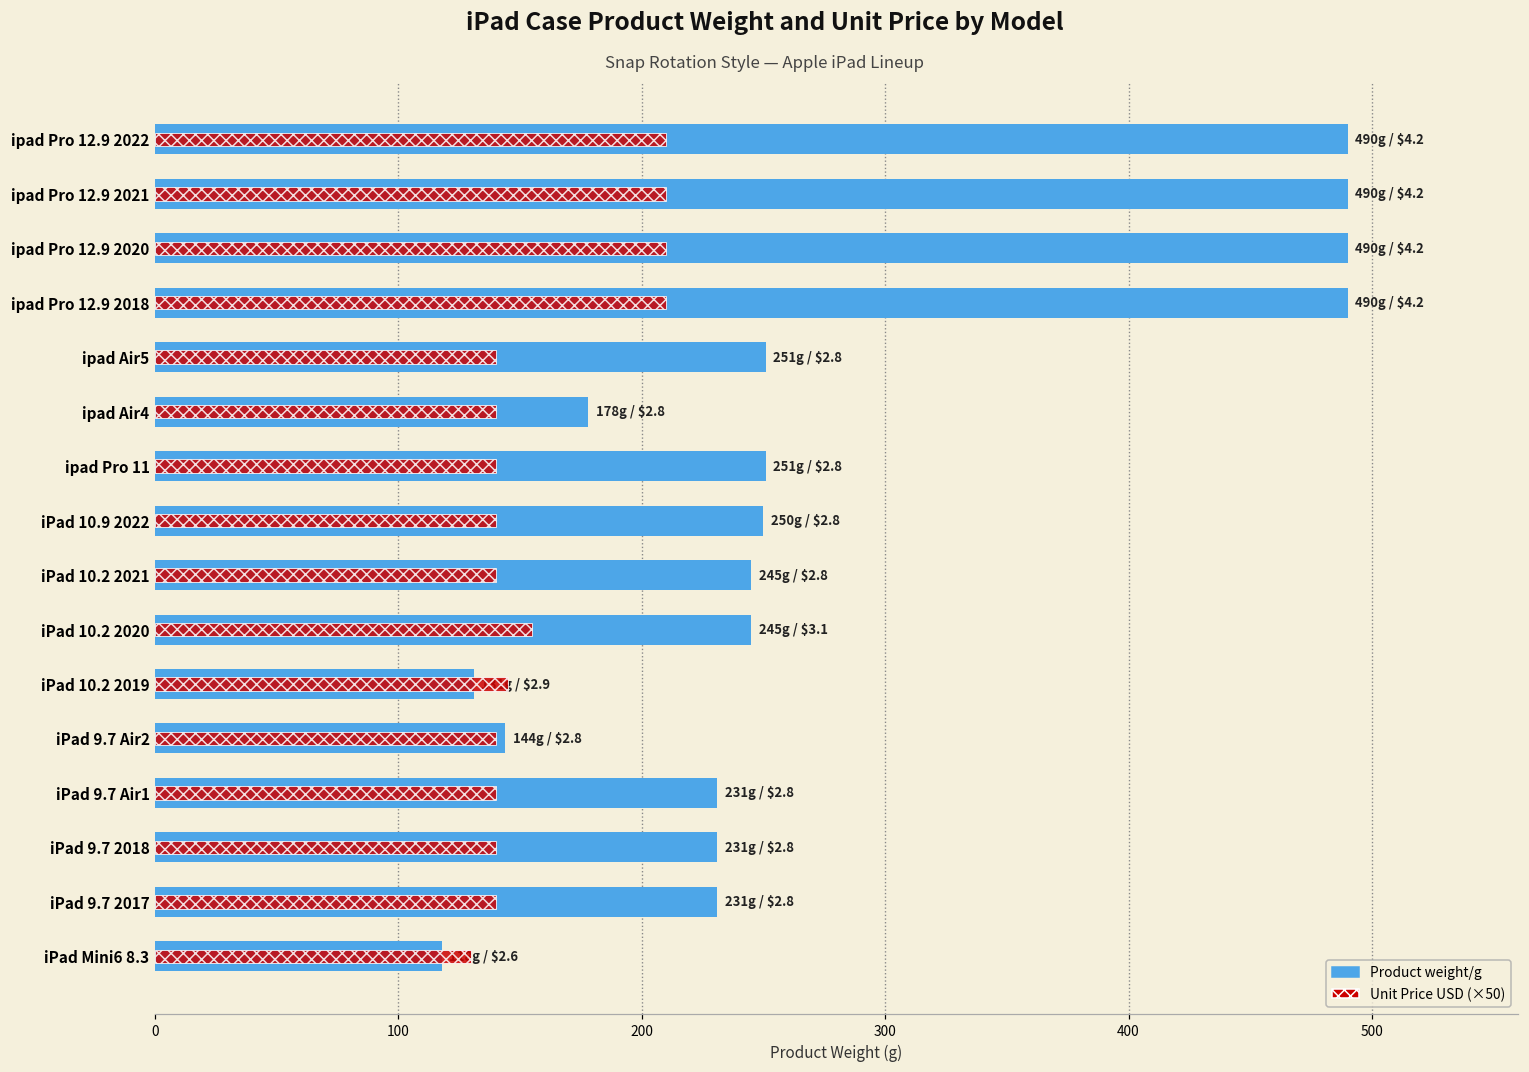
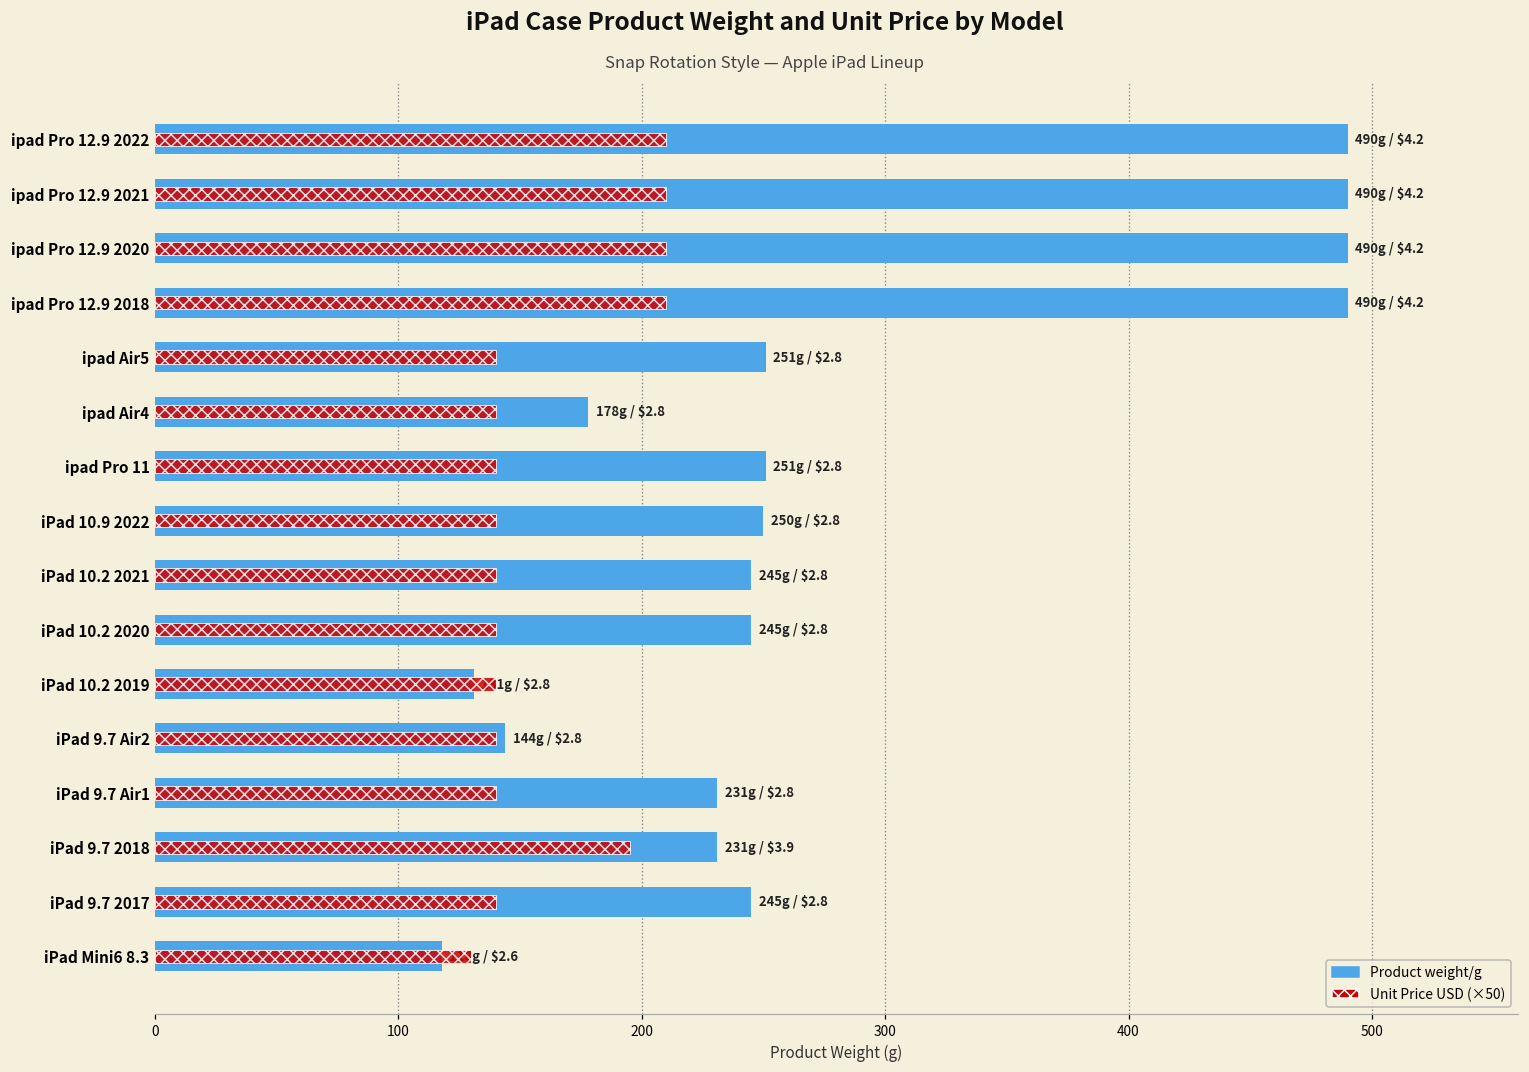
Unit Price USD (×50), iPad 10.2 2020: $3.1 -> $2.8
Unit Price USD (×50), iPad 10.2 2019: $2.9 -> $2.8
Unit Price USD (×50), iPad 9.7 2018: $2.8 -> $3.9
Product weight/g, iPad 9.7 2017: 231g -> 245g
